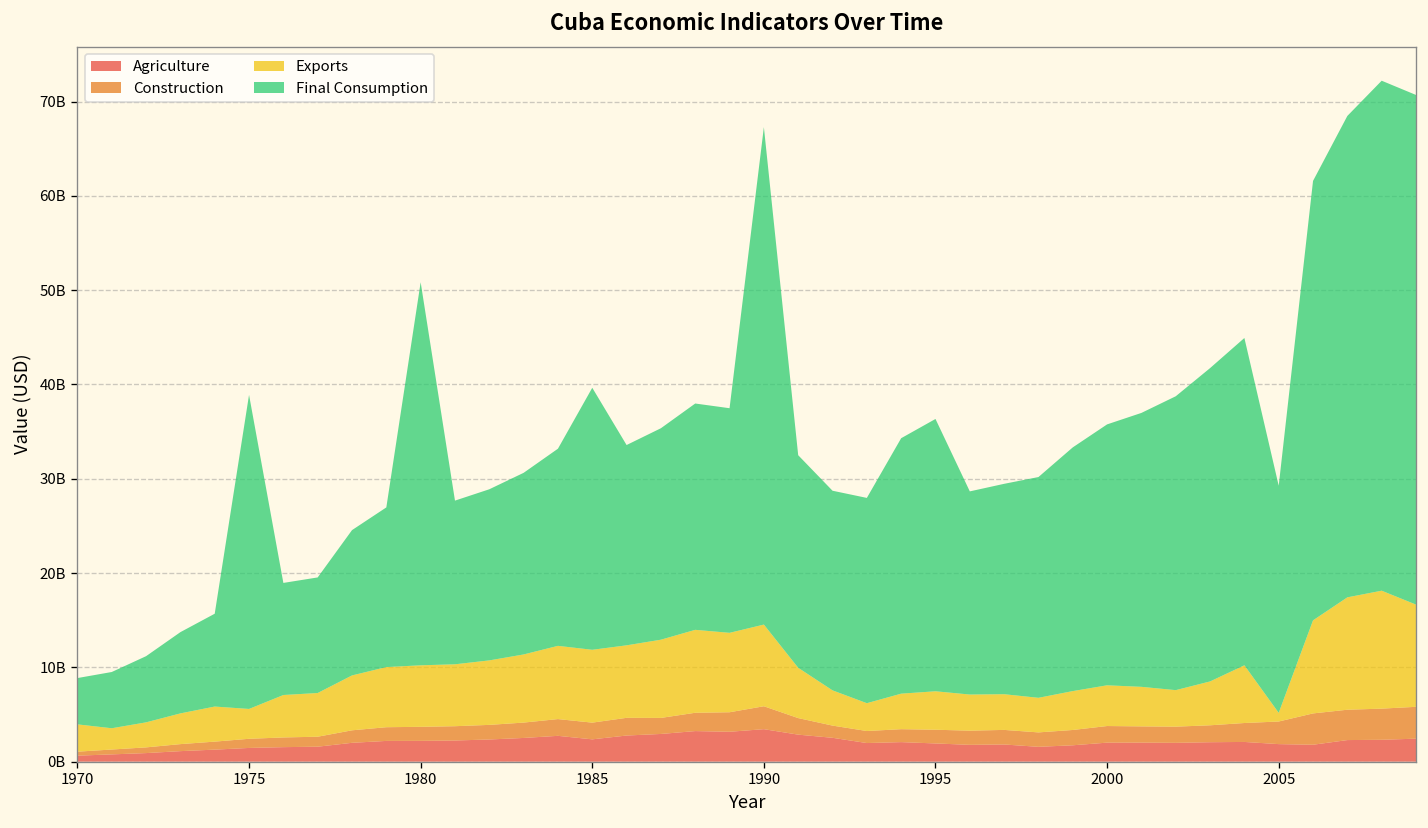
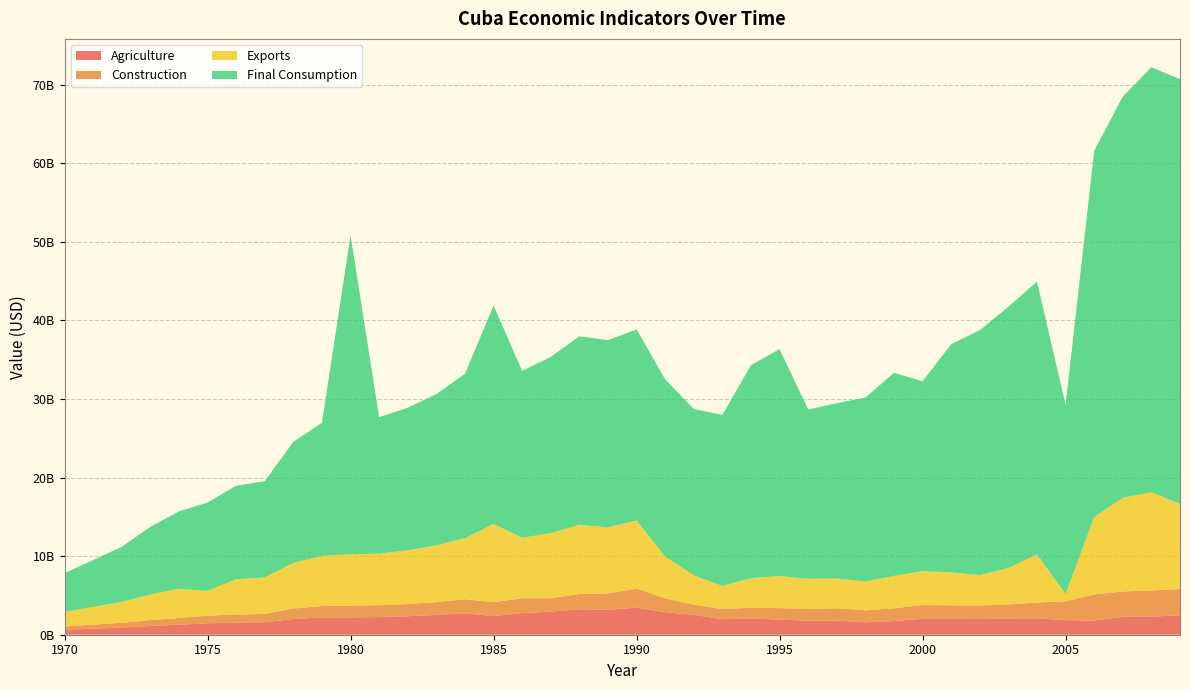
Exports, 1970: 3000000000 -> 2000000000
Final Consumption, 1975: 33000000000 -> 11000000000
Exports, 1985: 8000000000 -> 10000000000
Final Consumption, 1990: 53000000000 -> 24000000000
Final Consumption, 2000: 28000000000 -> 24000000000
